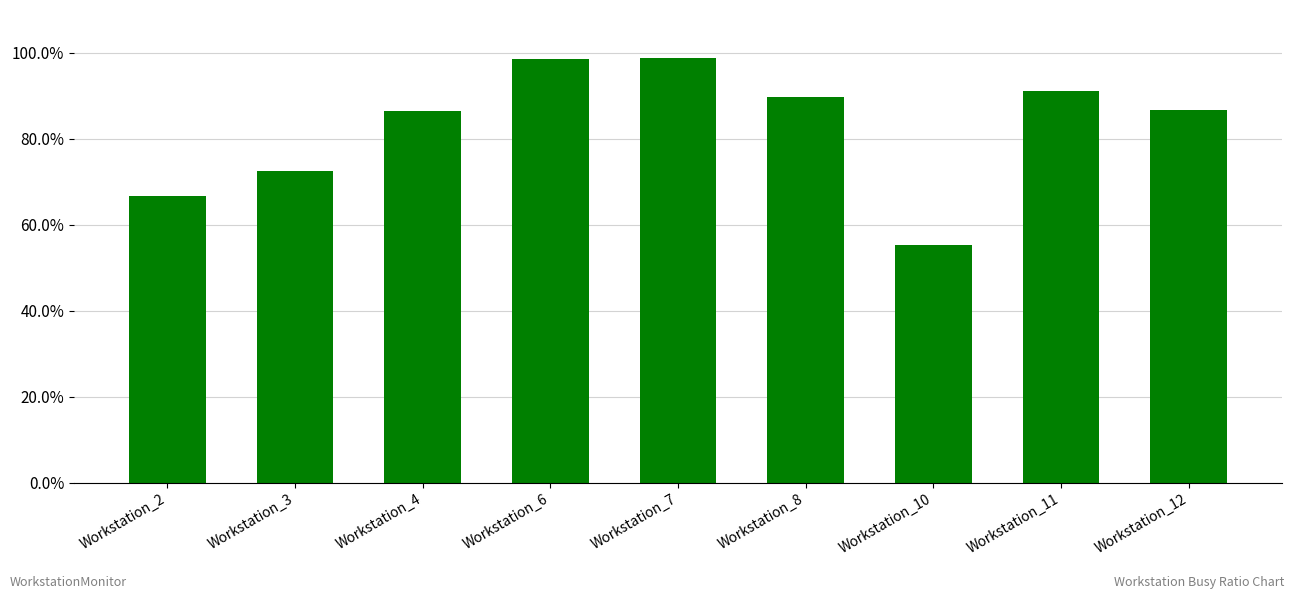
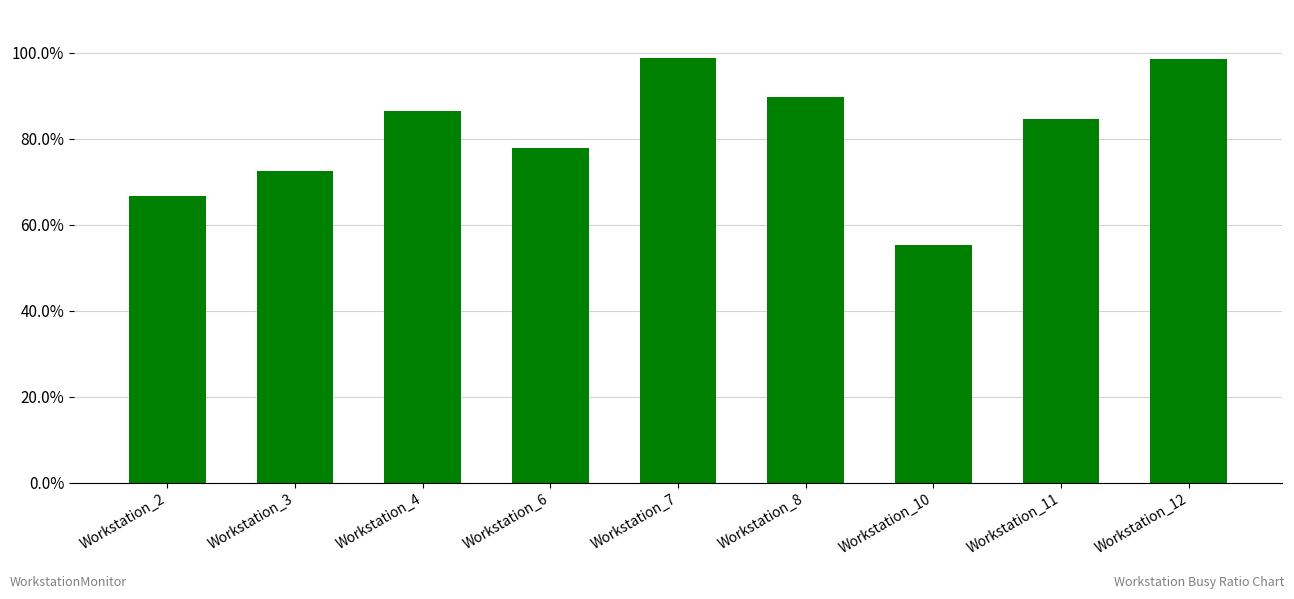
Workstation_6: 99% -> 78%
Workstation_11: 91% -> 85%
Workstation_12: 87% -> 99%
